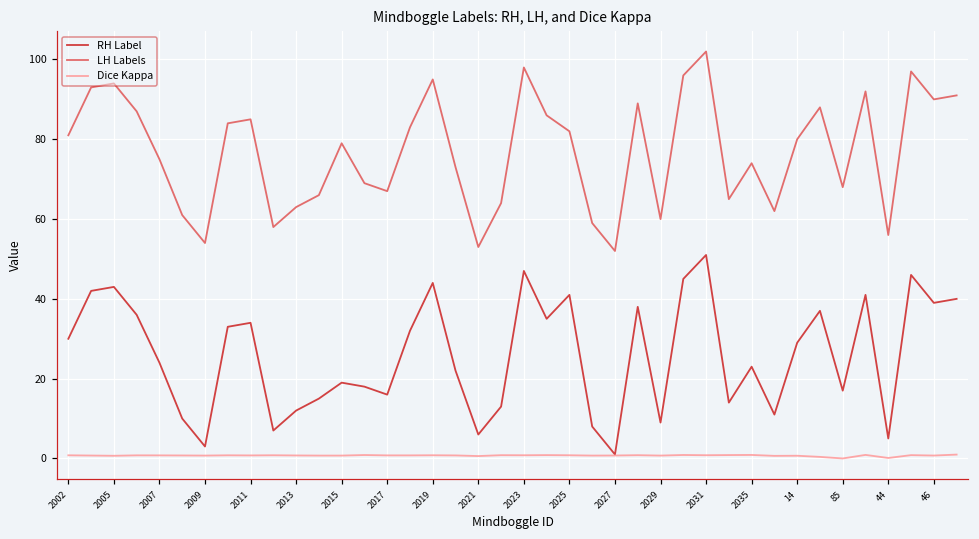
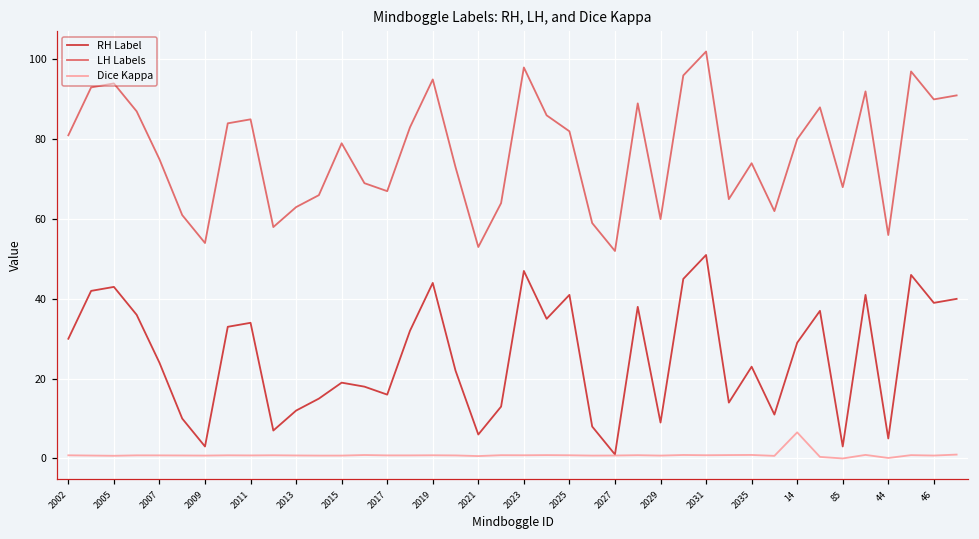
Dice Kappa, 14: 1 -> 7
RH Label, 85: 17 -> 3
